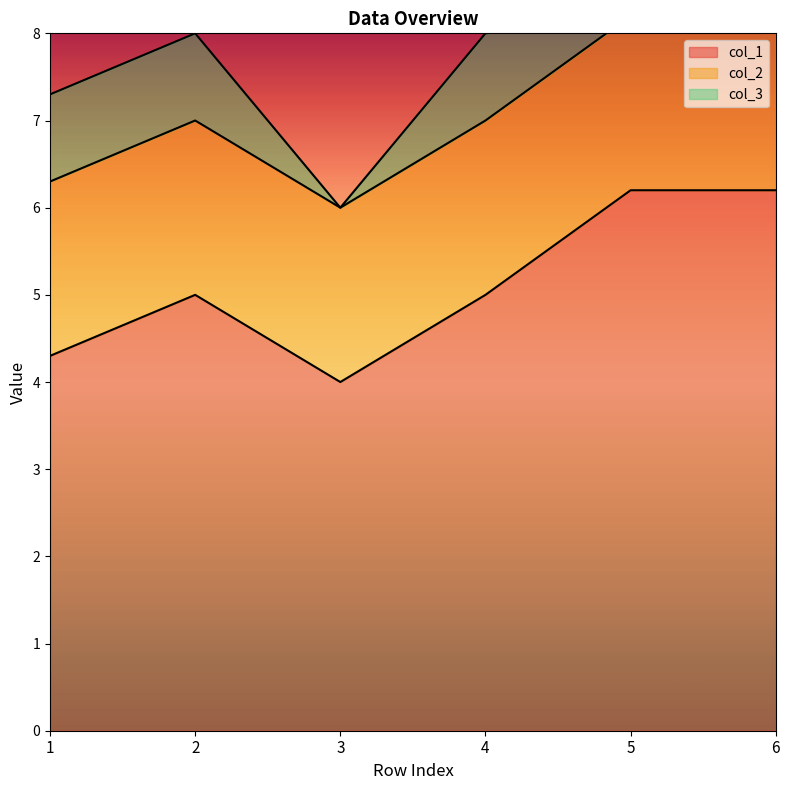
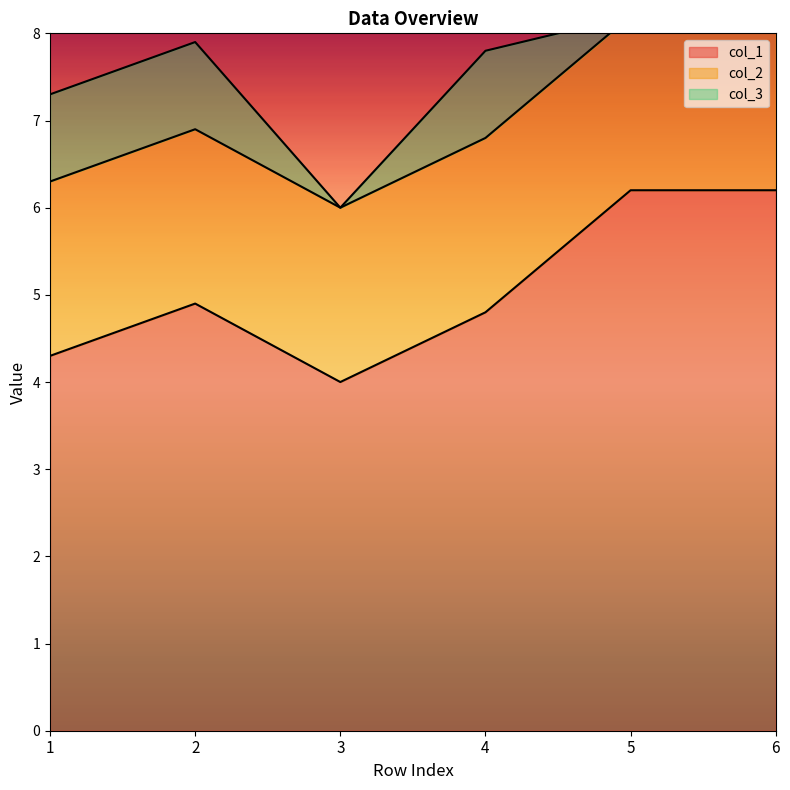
col_1, 2: 5.0 -> 4.9
col_1, 4: 5.0 -> 4.8
